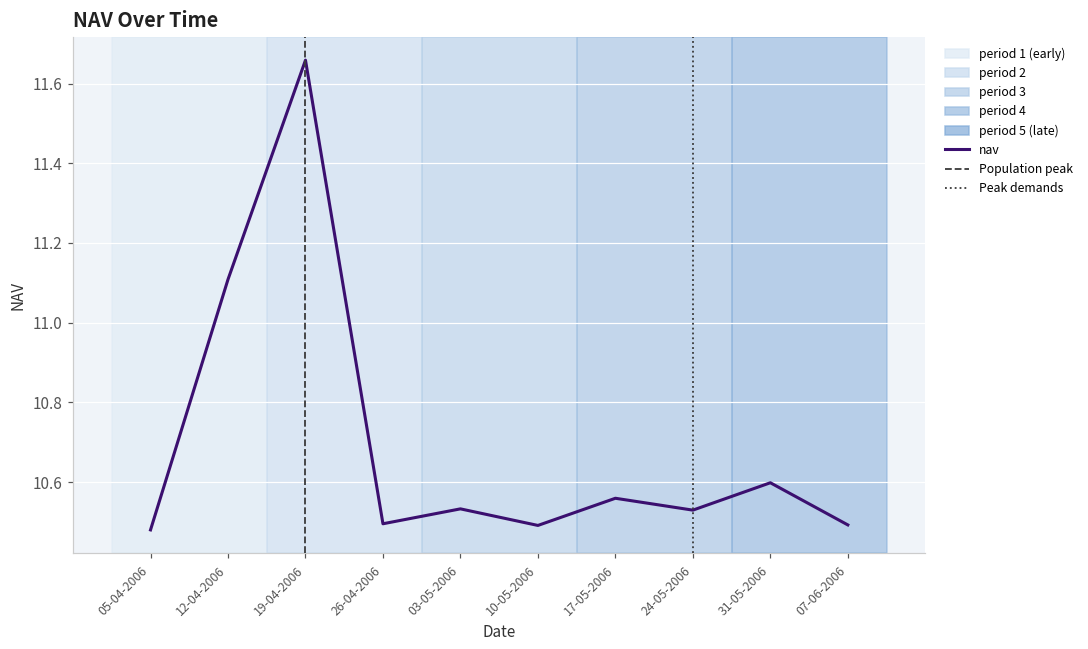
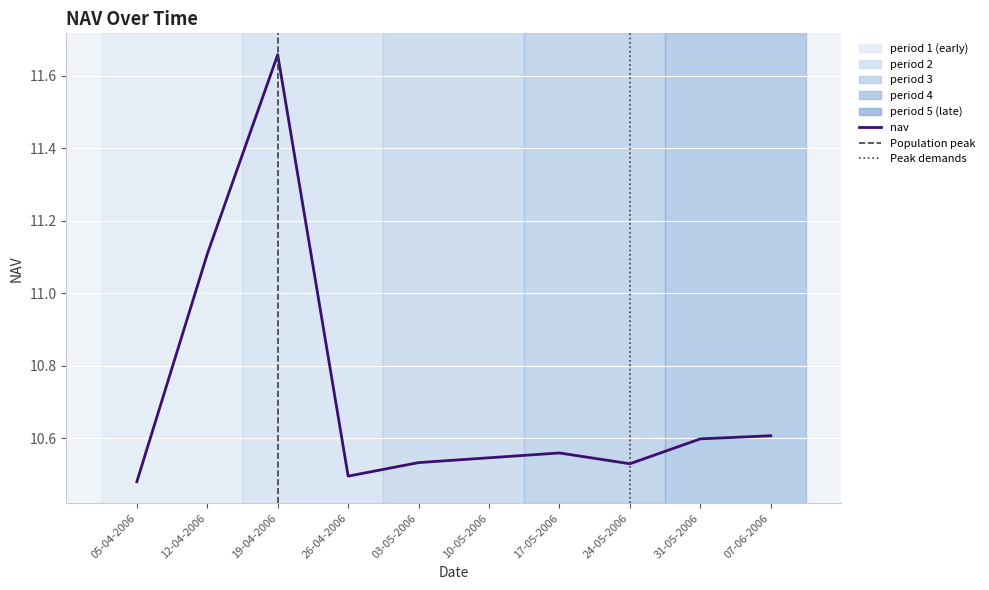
10-05-2006: 10.49 -> 10.55
07-06-2006: 10.49 -> 10.61
